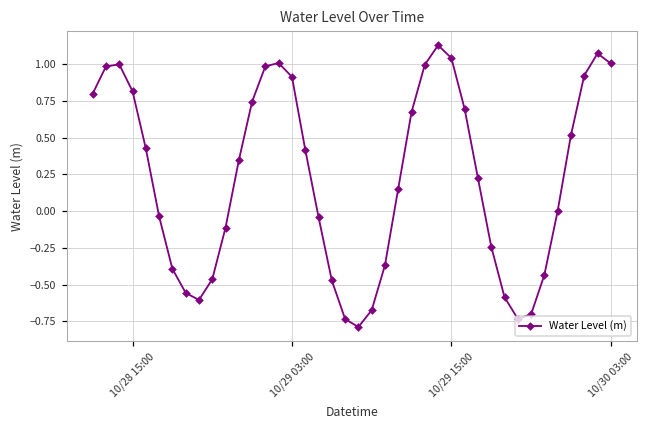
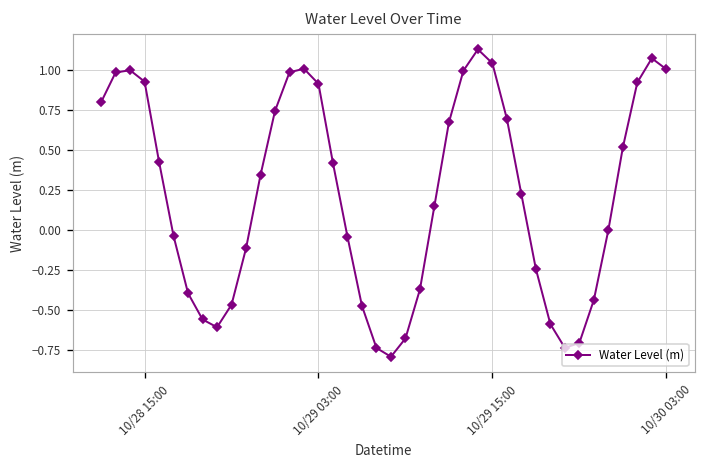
10/28 15:00: 0.82 -> 0.93
